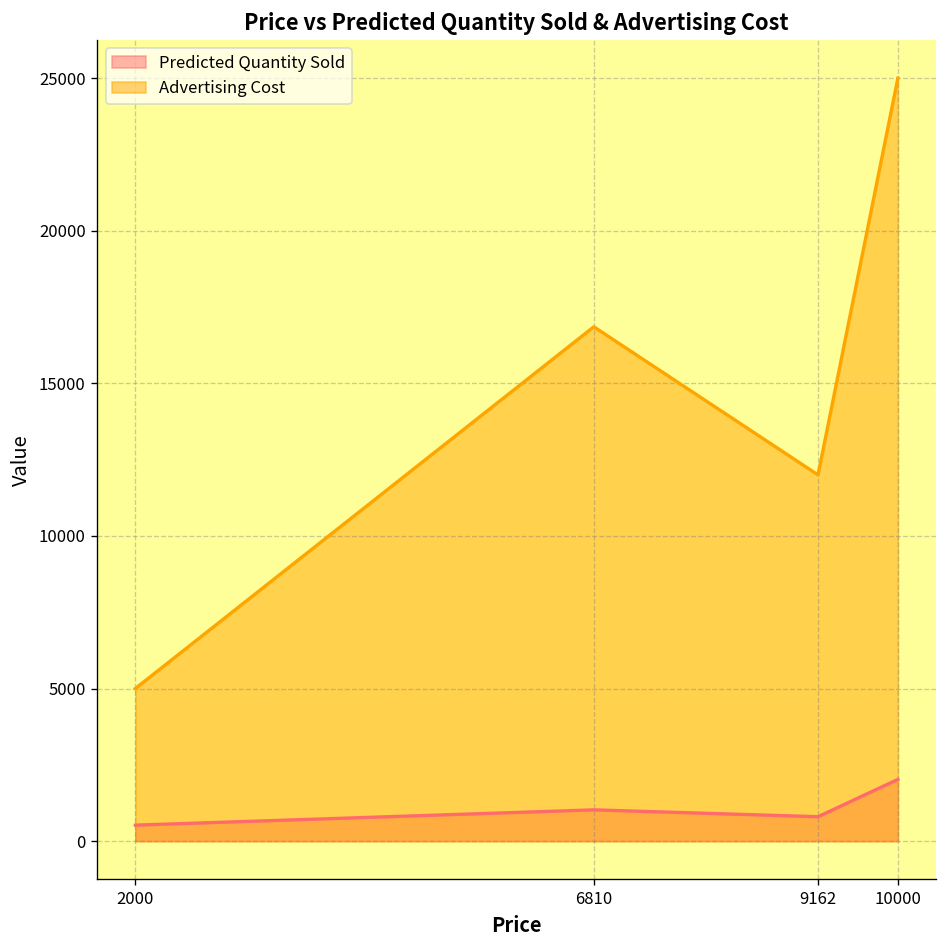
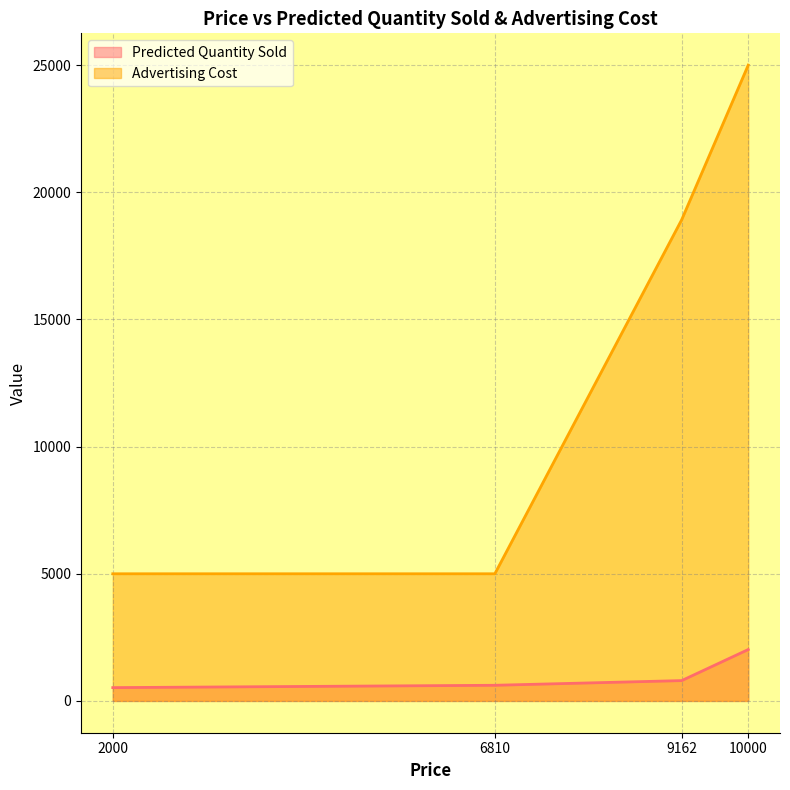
Predicted Quantity Sold, 6810: 1000 -> 600
Advertising Cost, 6810: 16900 -> 5000
Advertising Cost, 9162: 12000 -> 18900
